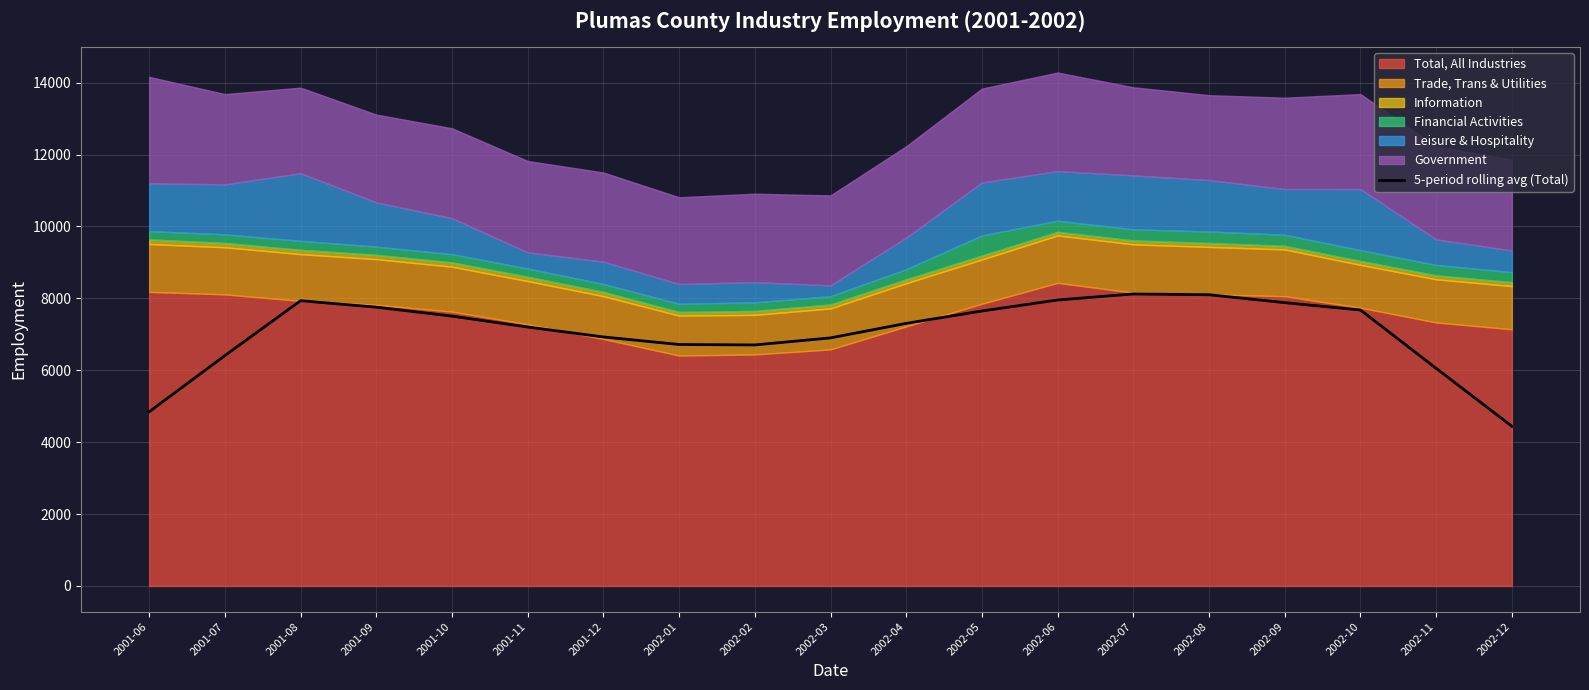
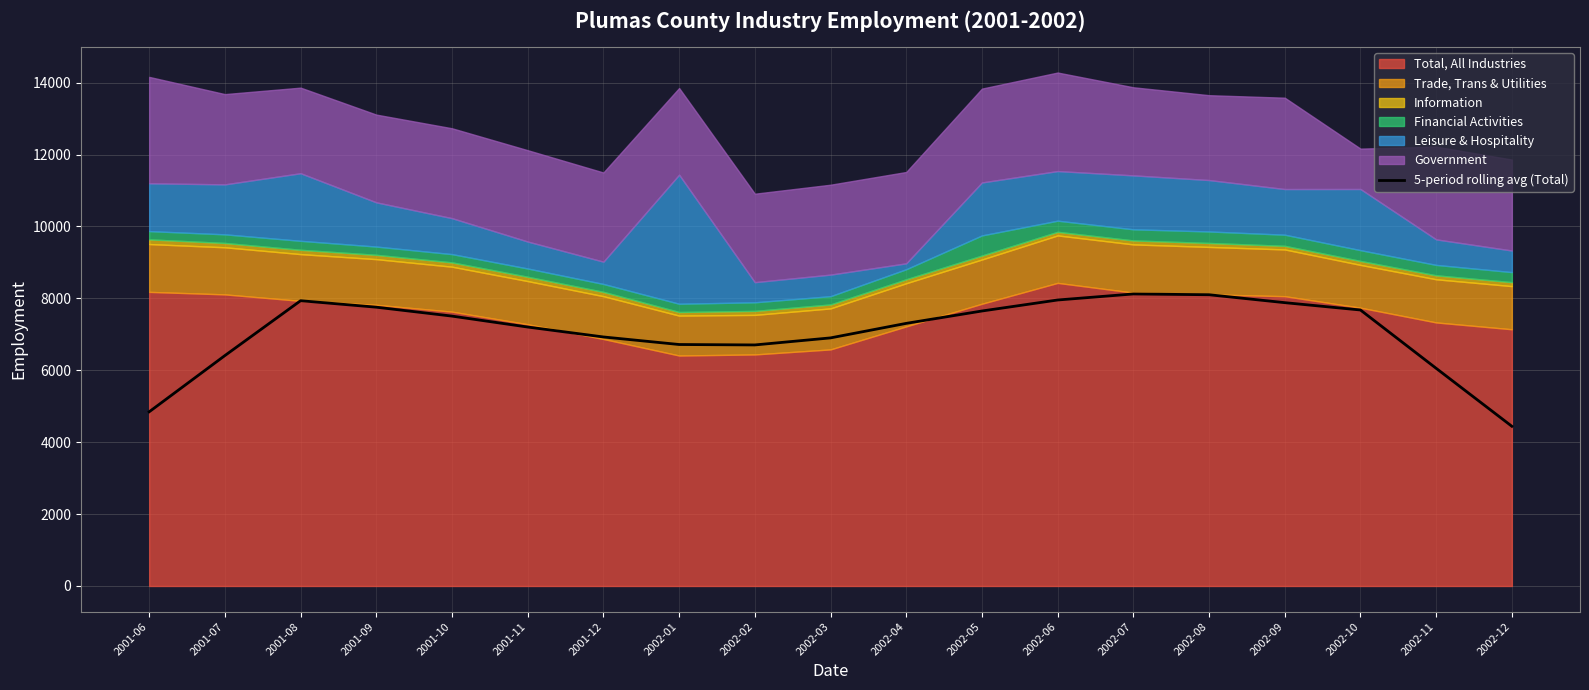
Leisure & Hospitality, 2001-11: 500 -> 800
Leisure & Hospitality, 2002-01: 600 -> 3600
Leisure & Hospitality, 2002-03: 300 -> 600
Leisure & Hospitality, 2002-04: 900 -> 200
Government, 2002-10: 2600 -> 1100
